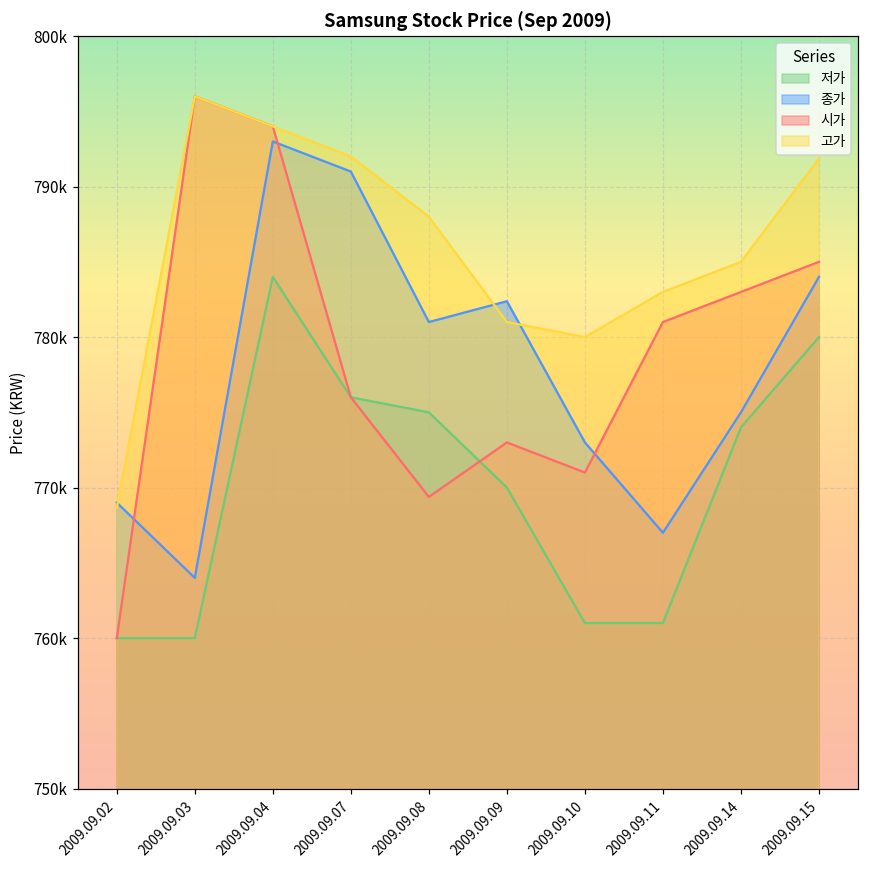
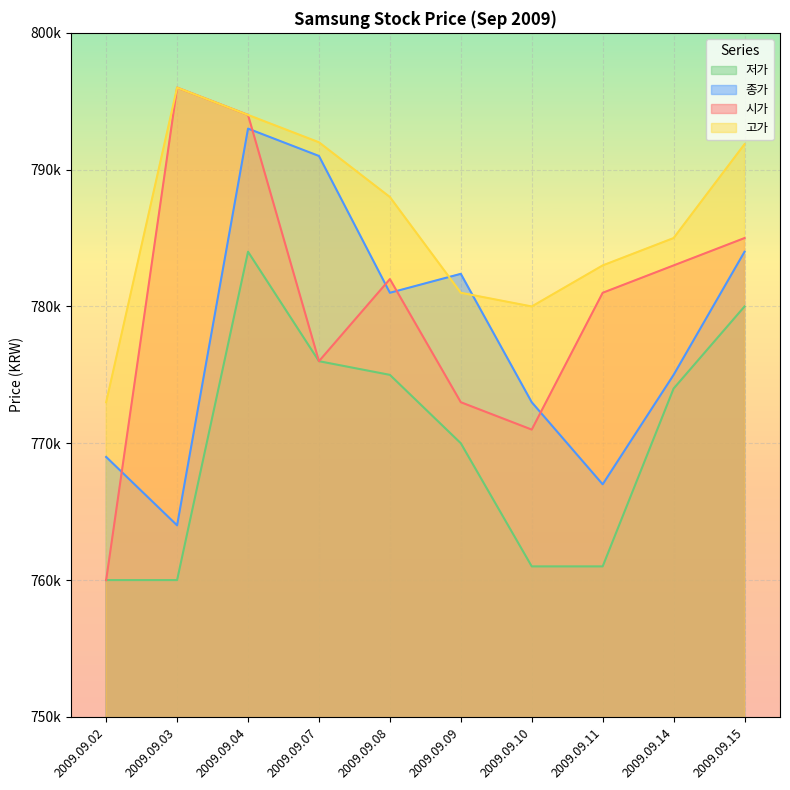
고가, 2009.09.02: 768600 -> 773000
시가, 2009.09.08: 769400 -> 782000
